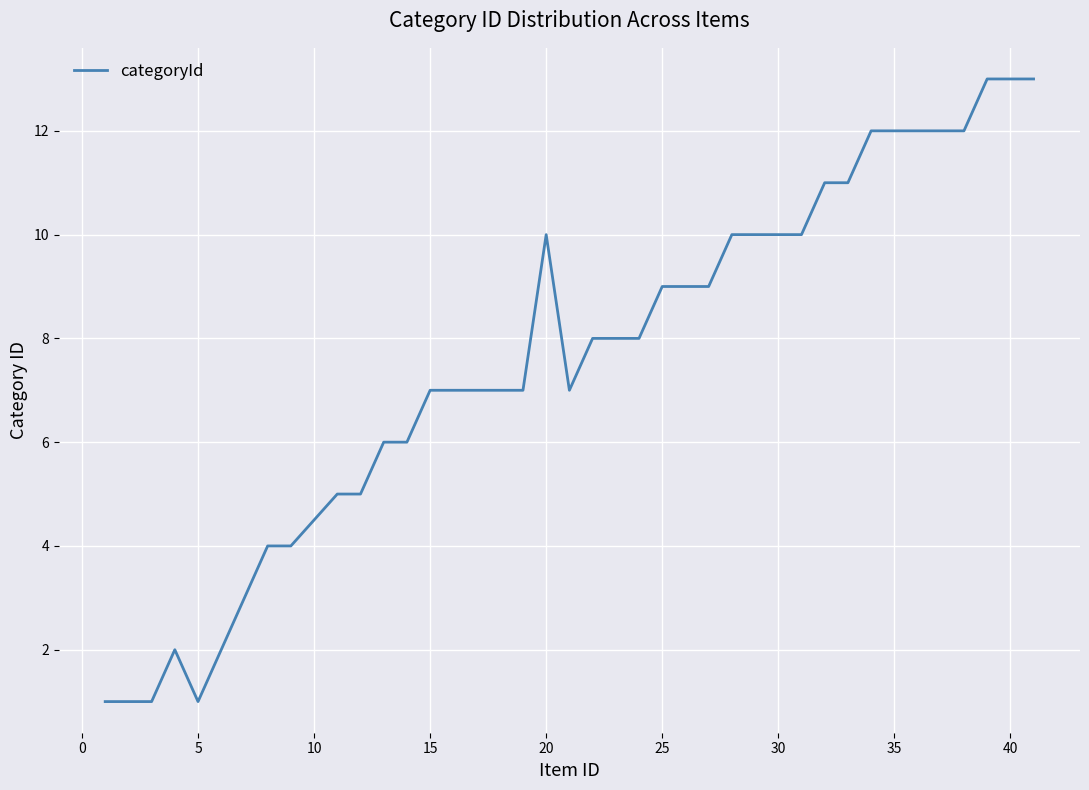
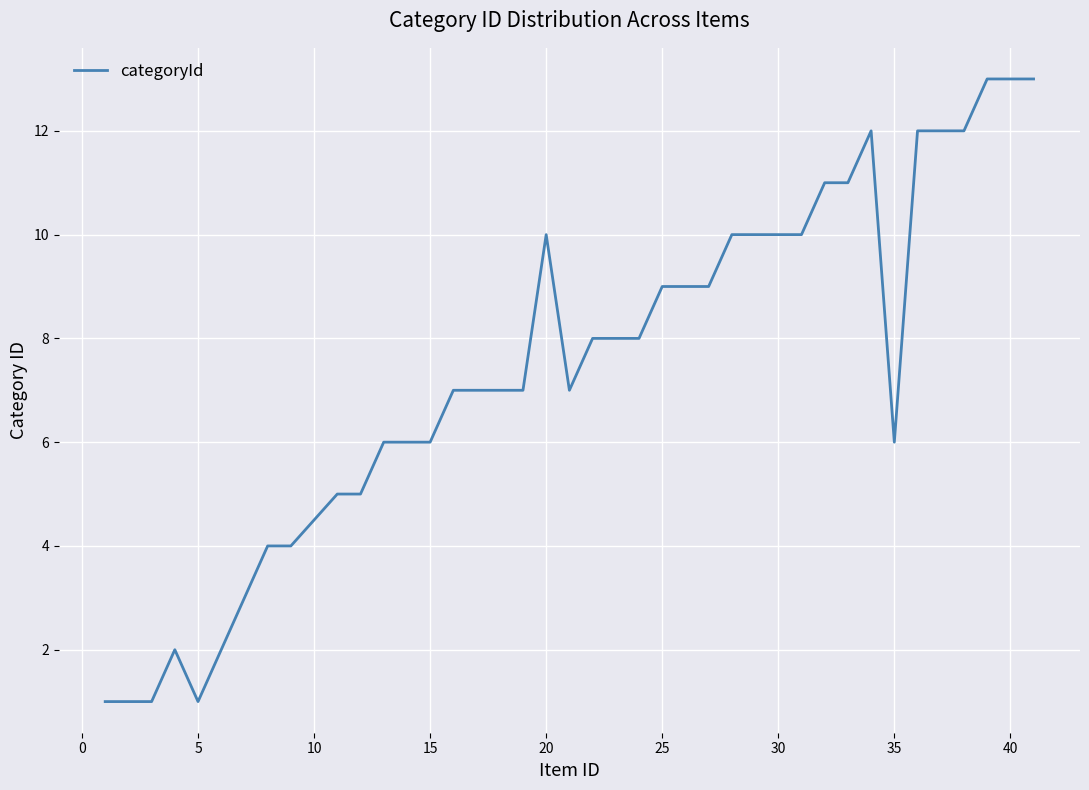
15: 7 -> 6
35: 12 -> 6
